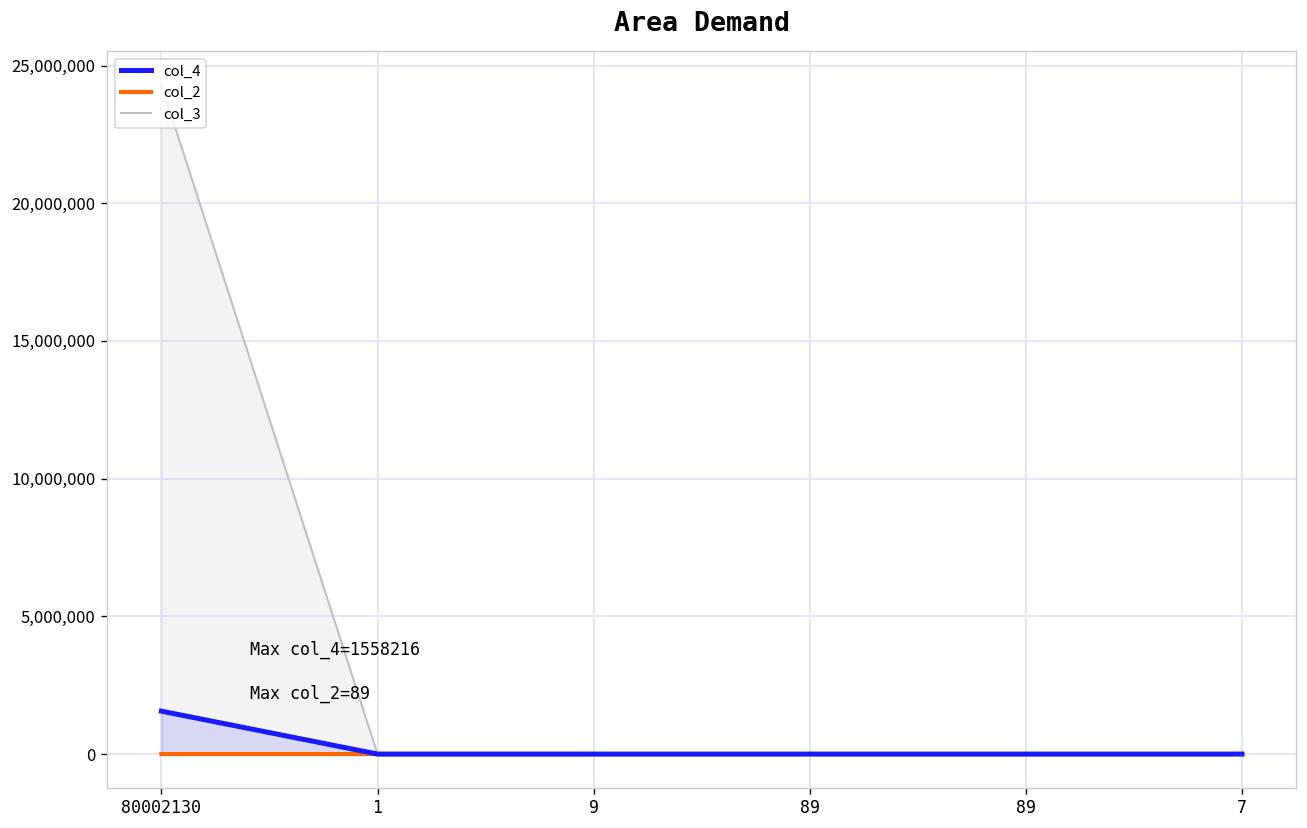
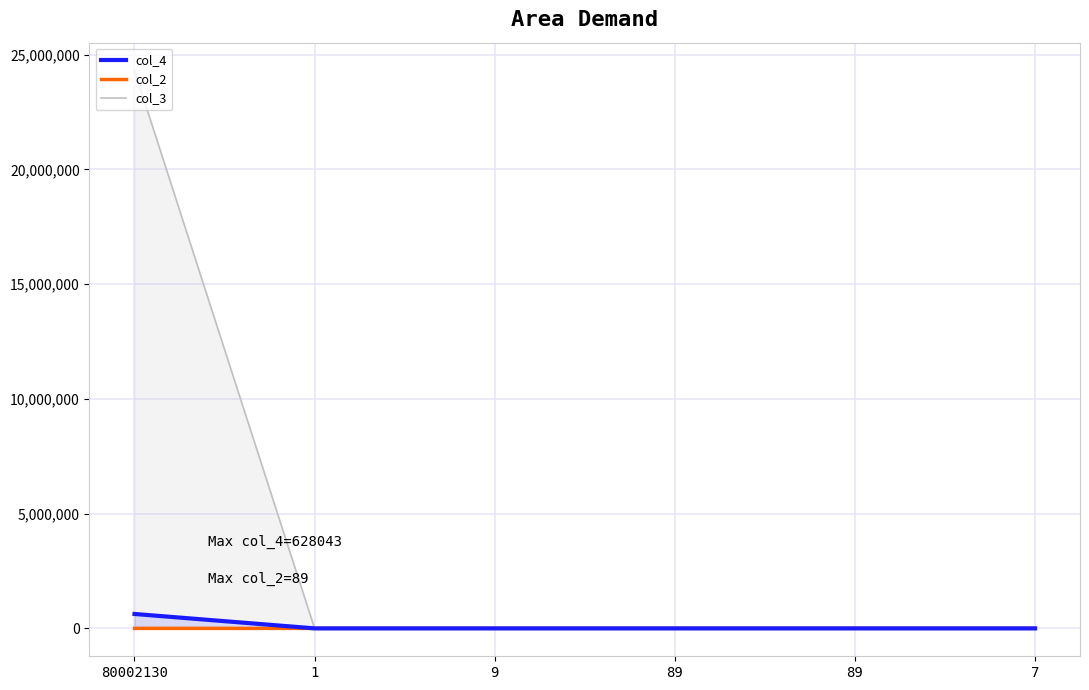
col_4, 80002130: 1558216 -> 628043
